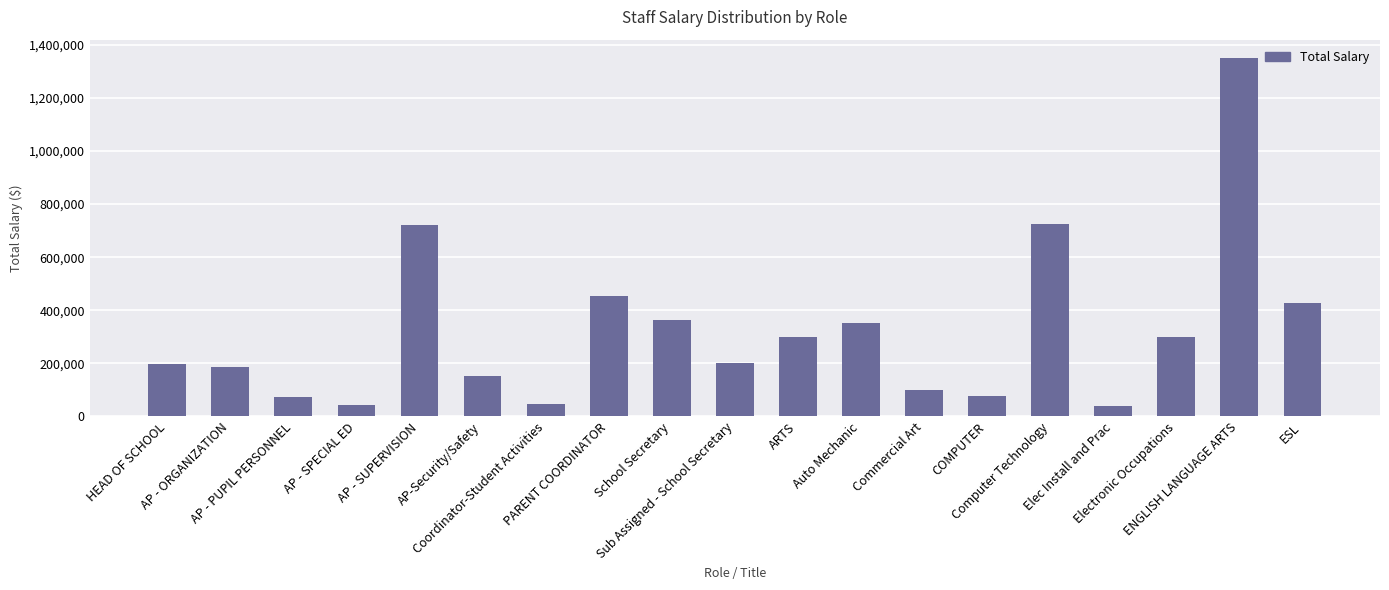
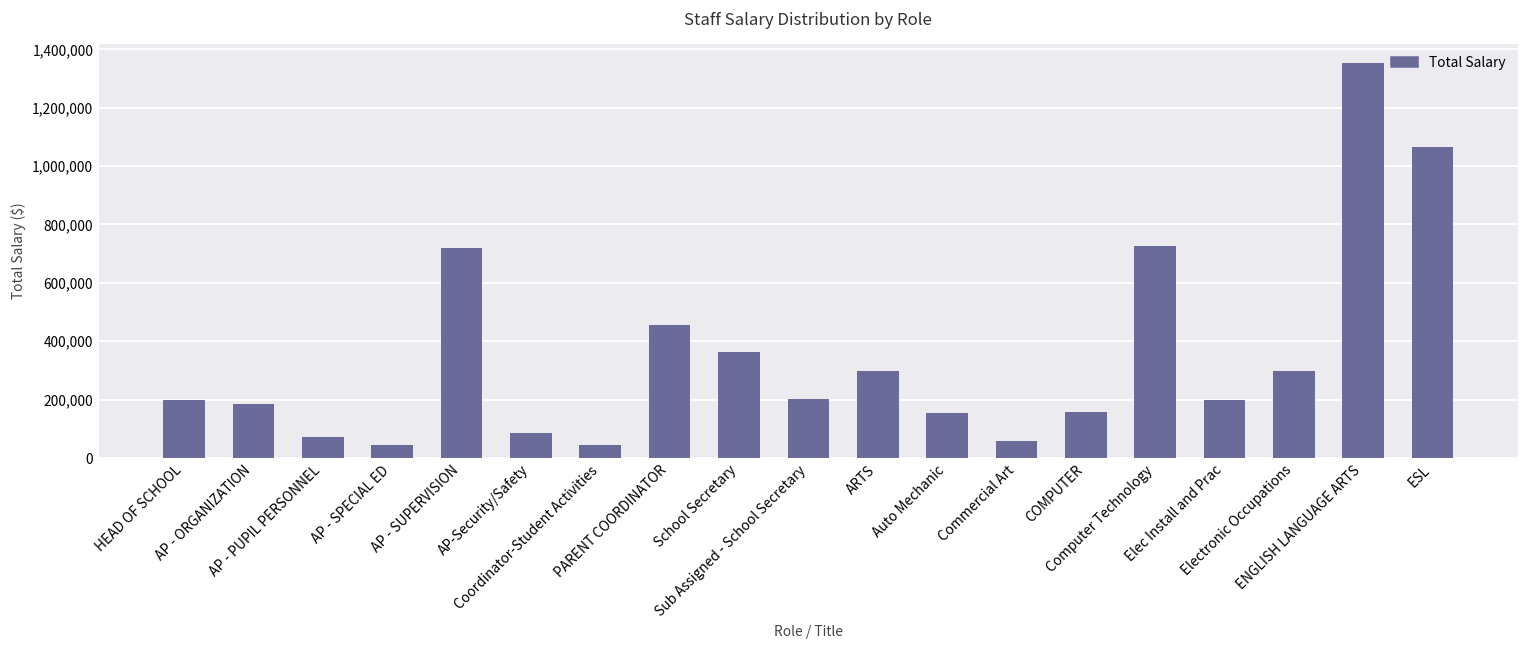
AP-Security/Safety: 150,000 -> 90,000
Auto Mechanic: 350,000 -> 150,000
Commercial Art: 100,000 -> 60,000
COMPUTER: 80,000 -> 160,000
Elec Install and Prac: 40,000 -> 200,000
ESL: 430,000 -> 1,070,000
